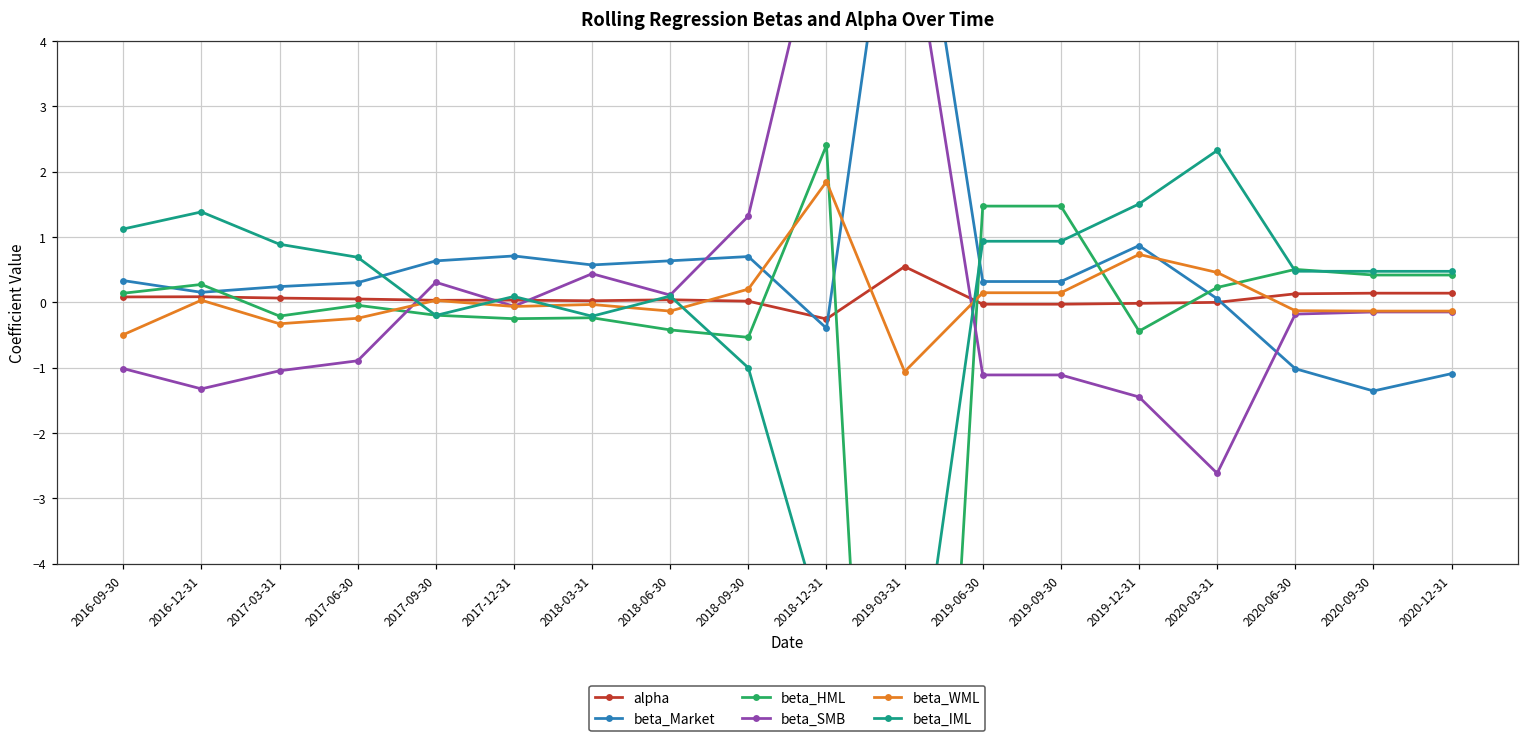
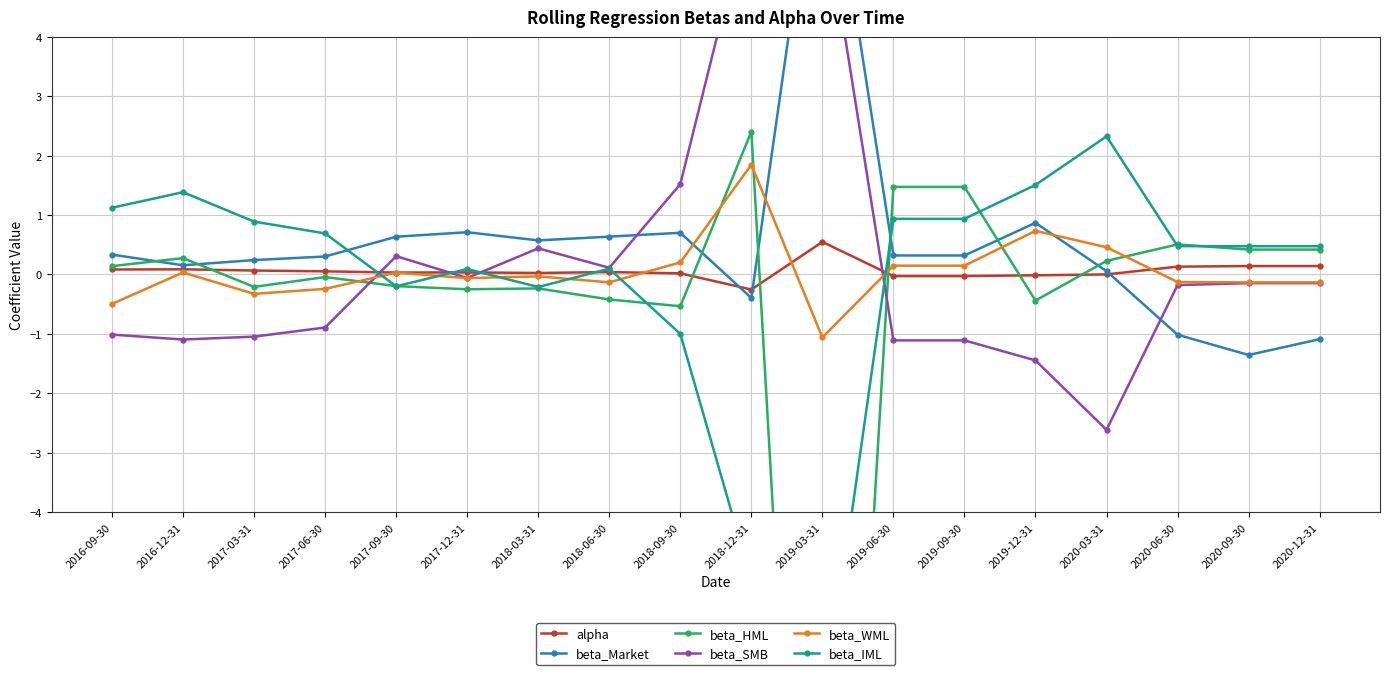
beta_SMB, 2016-12-31: -1.3 -> -1.1
beta_SMB, 2018-09-30: 1.3 -> 1.5
